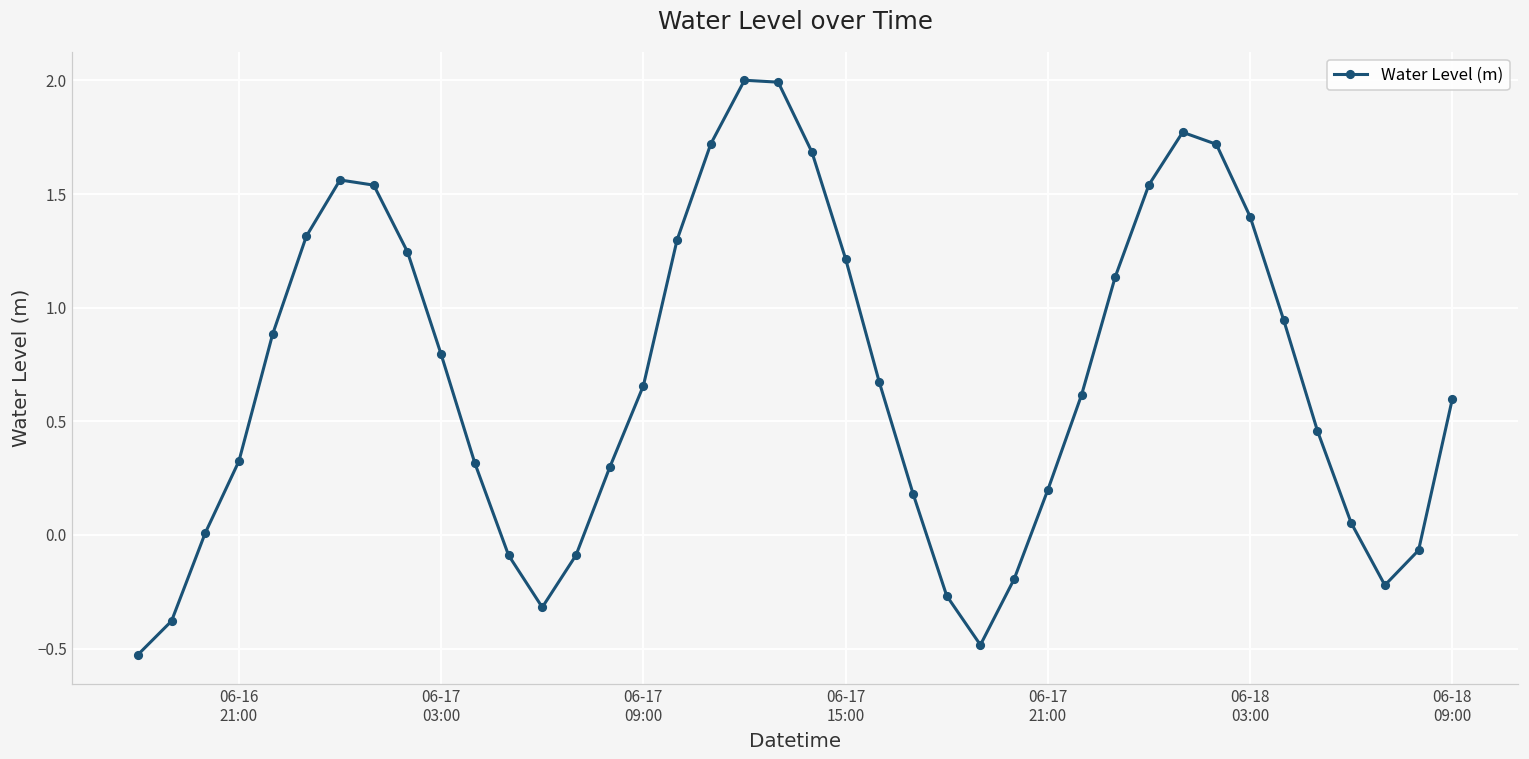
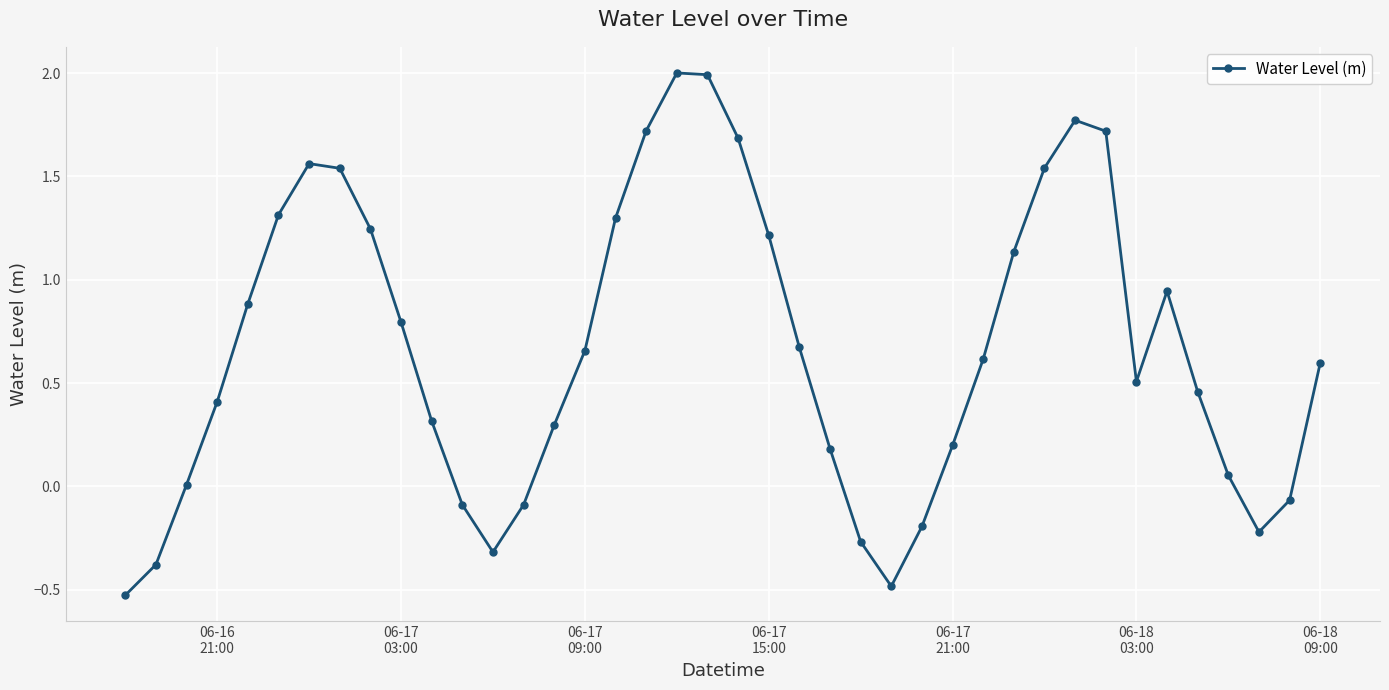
06-16 21:00: 0.32 -> 0.41
06-18 03:00: 1.40 -> 0.51
